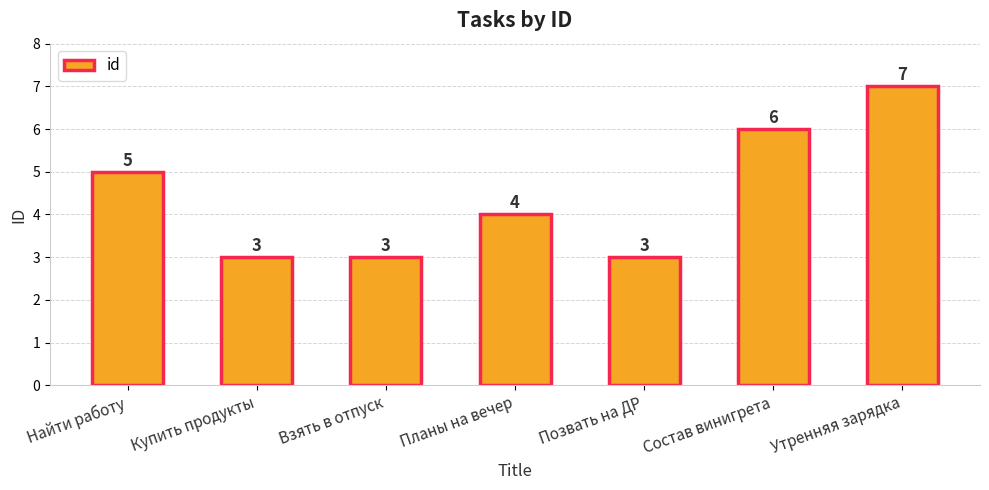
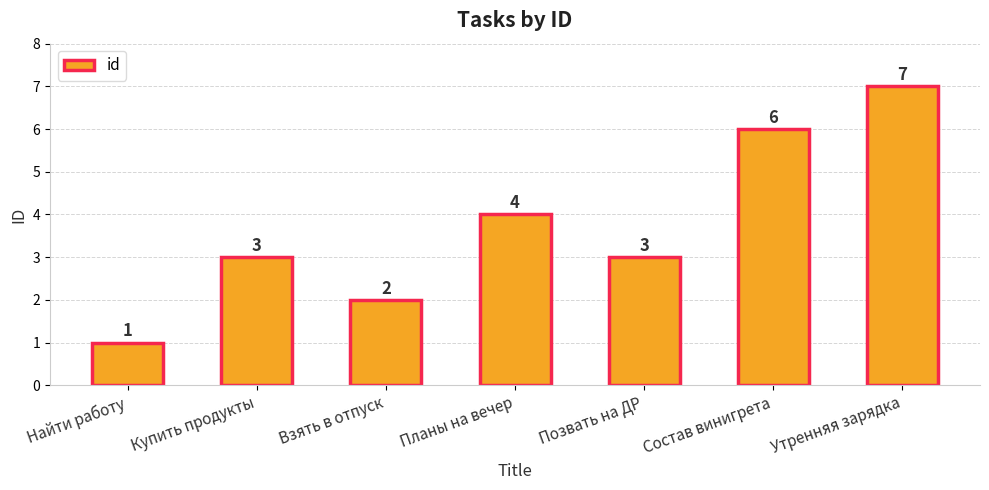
Найти работу: 5 -> 1
Взять в отпуск: 3 -> 2
